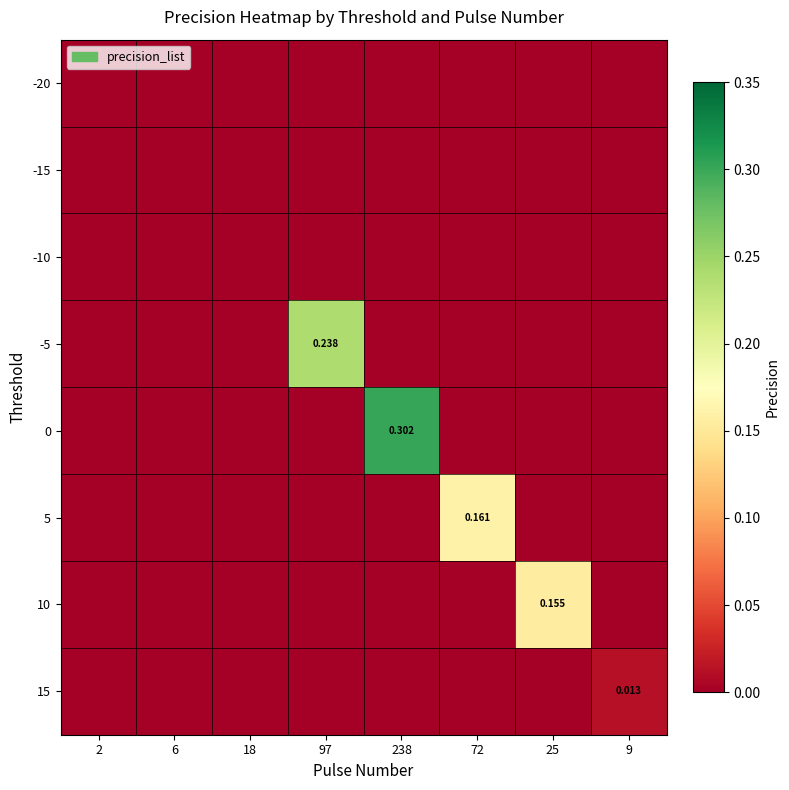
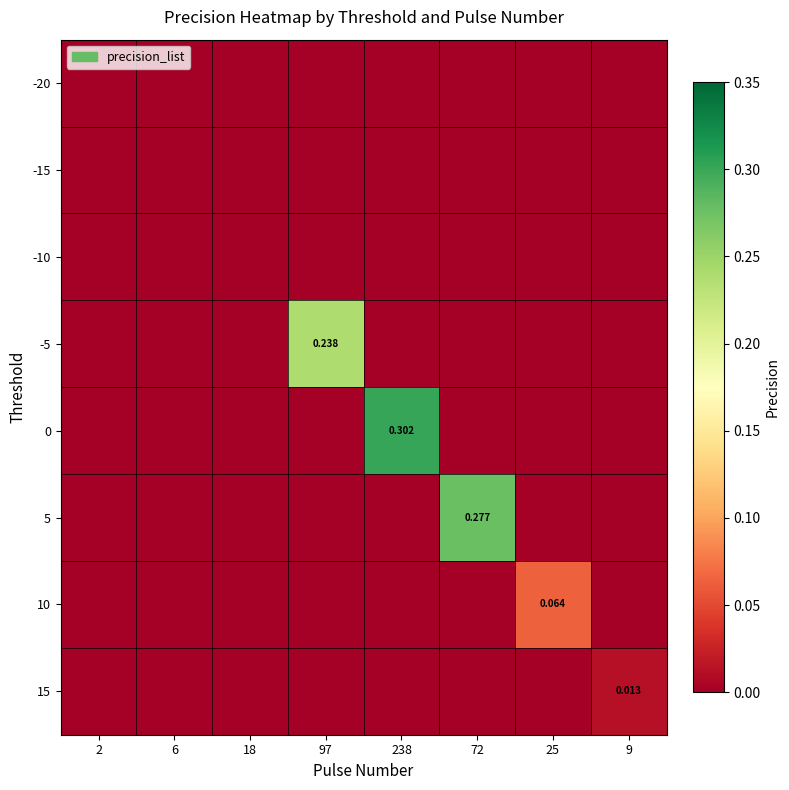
5, 72: 0.161 -> 0.277
10, 25: 0.155 -> 0.064
